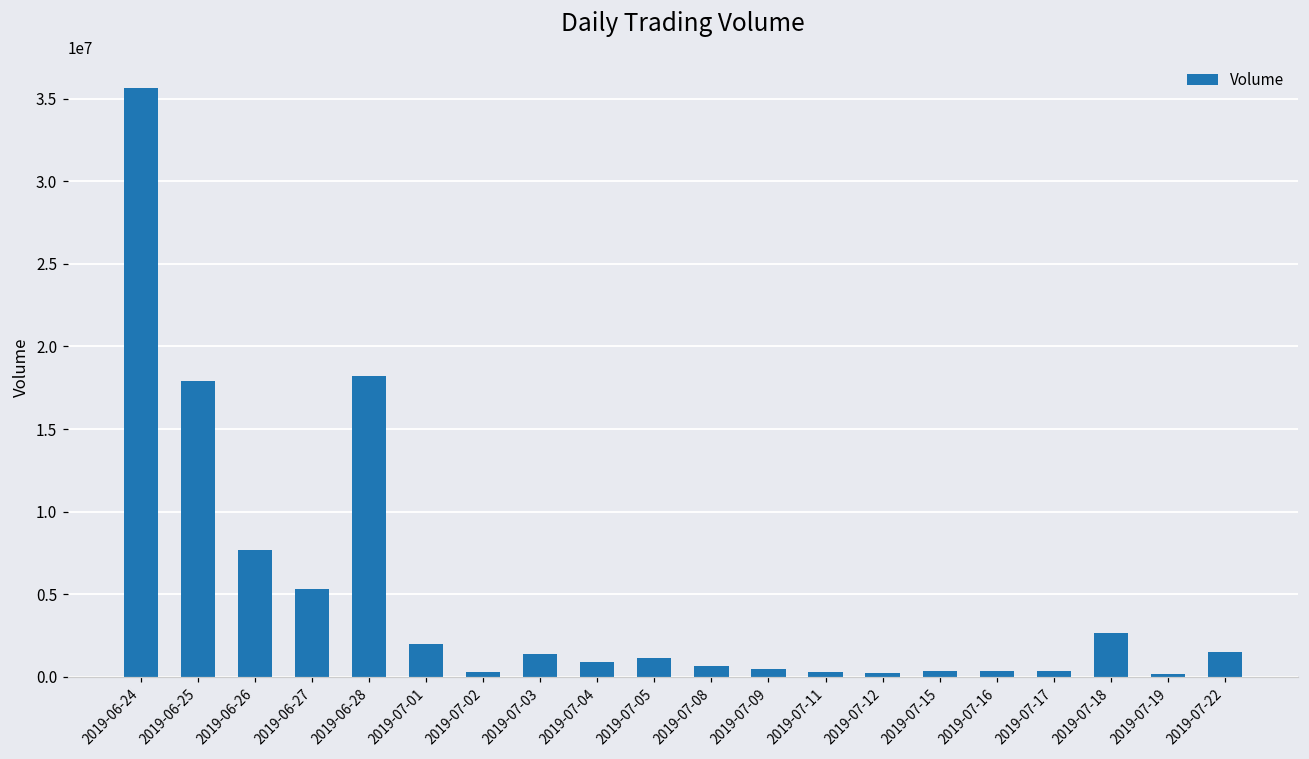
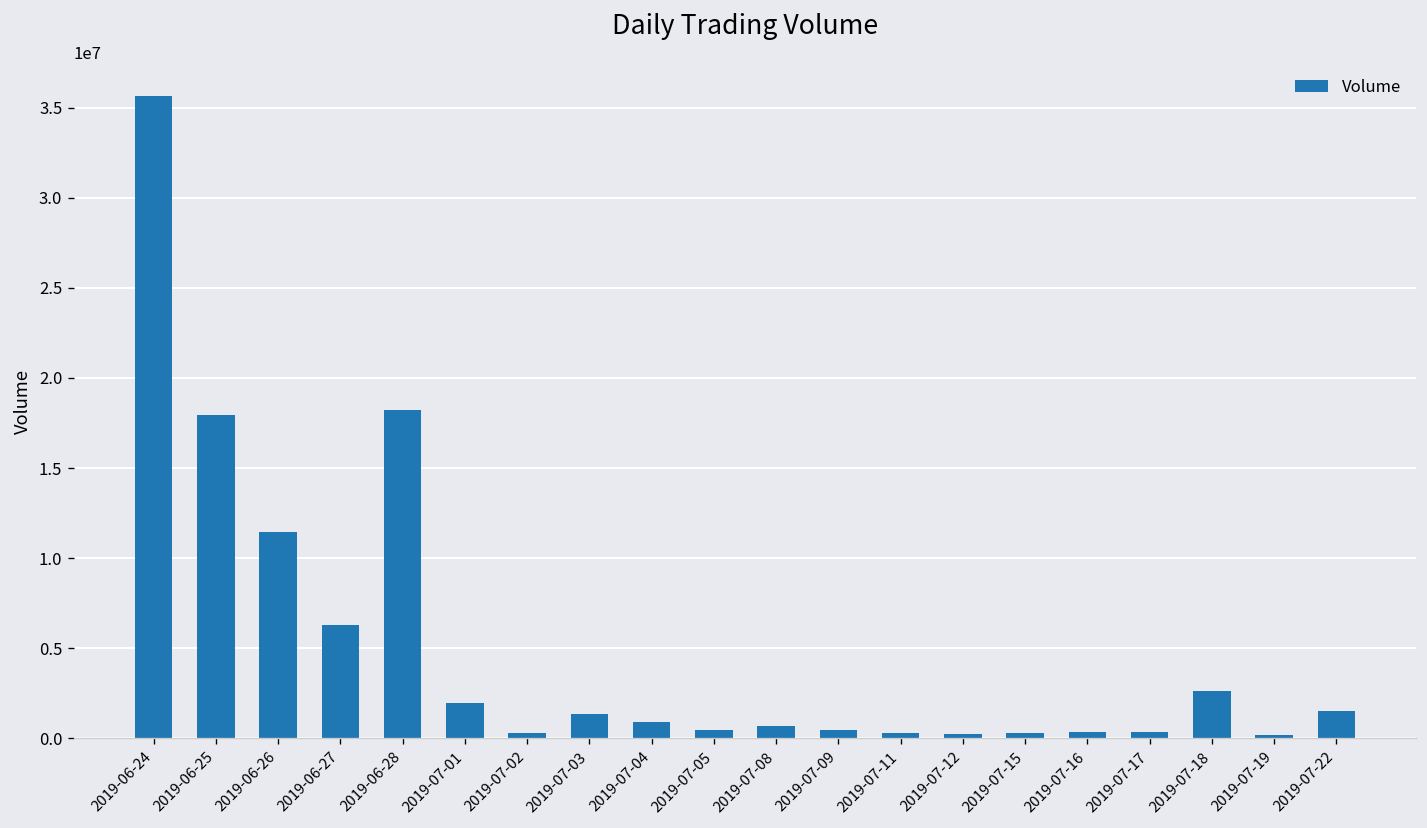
2019-06-26: 7700000 -> 11400000
2019-06-27: 5300000 -> 6300000
2019-07-05: 1100000 -> 500000
